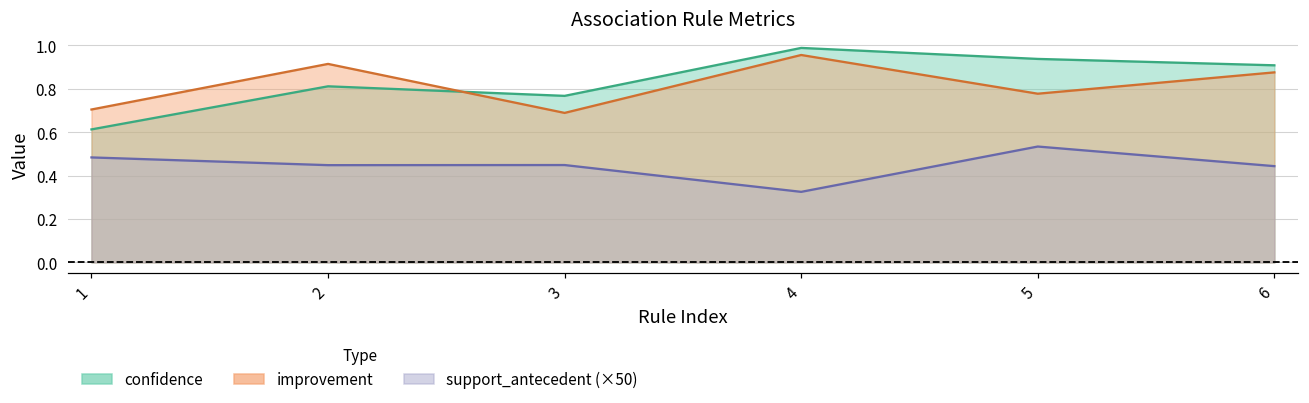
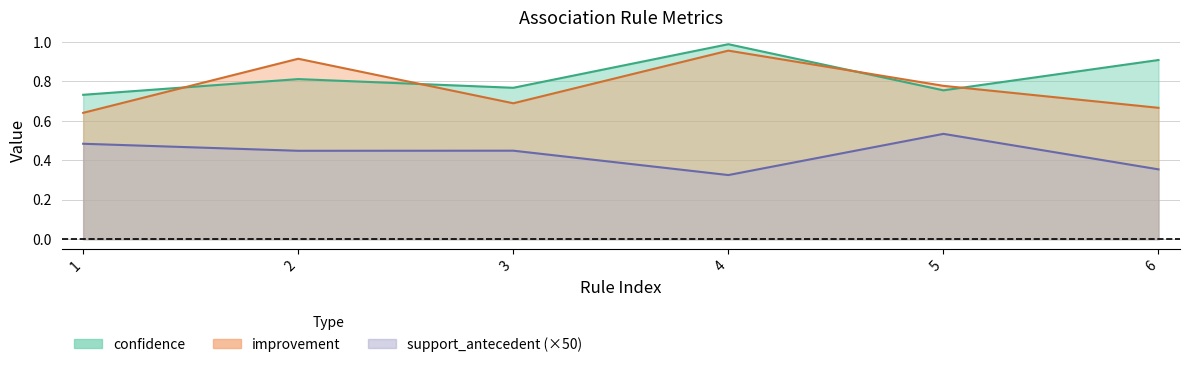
confidence, 1: 0.61 -> 0.73
improvement, 1: 0.70 -> 0.64
confidence, 5: 0.94 -> 0.75
improvement, 6: 0.88 -> 0.67
support_antecedent (×50), 6: 0.44 -> 0.35
